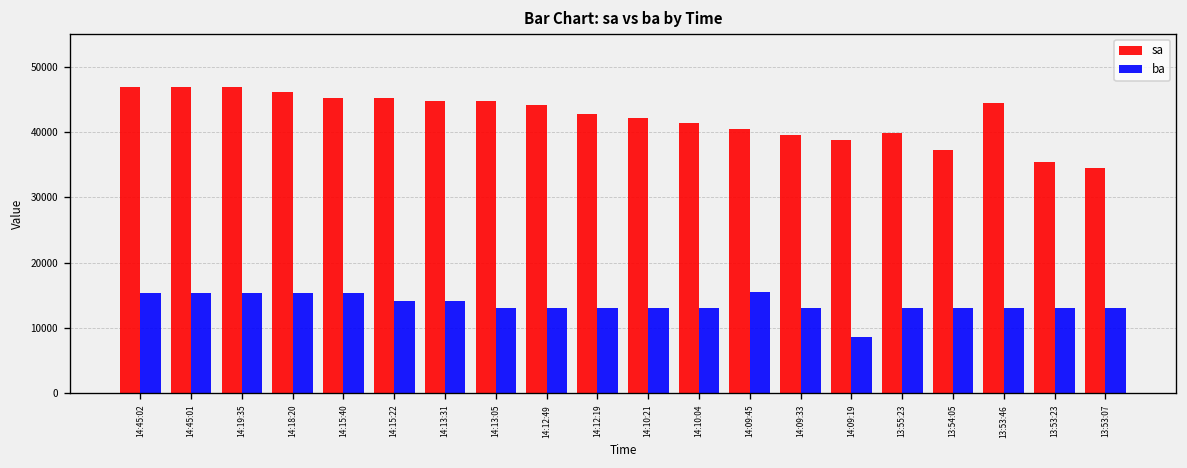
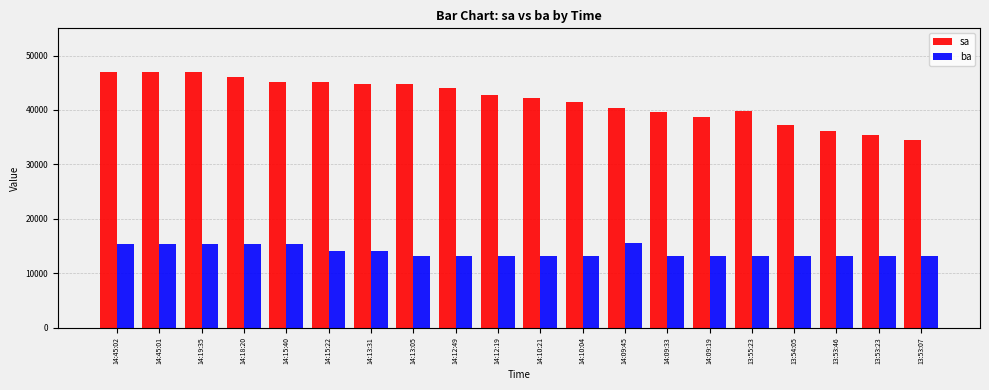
ba, 14:09:19: 9000 -> 13000
sa, 13:53:46: 44000 -> 36000
